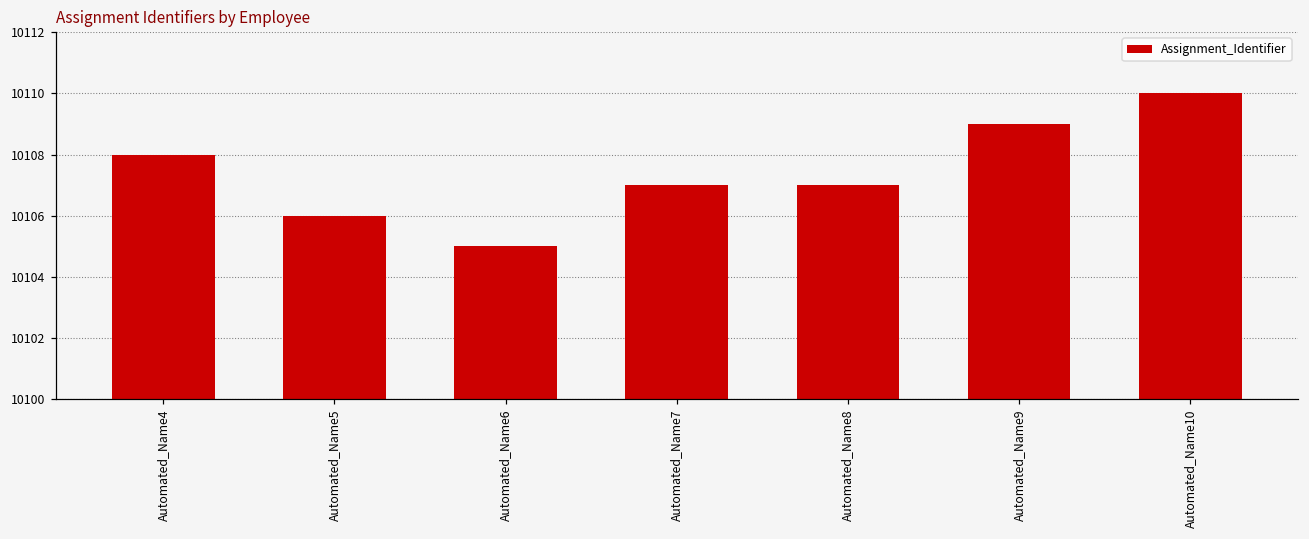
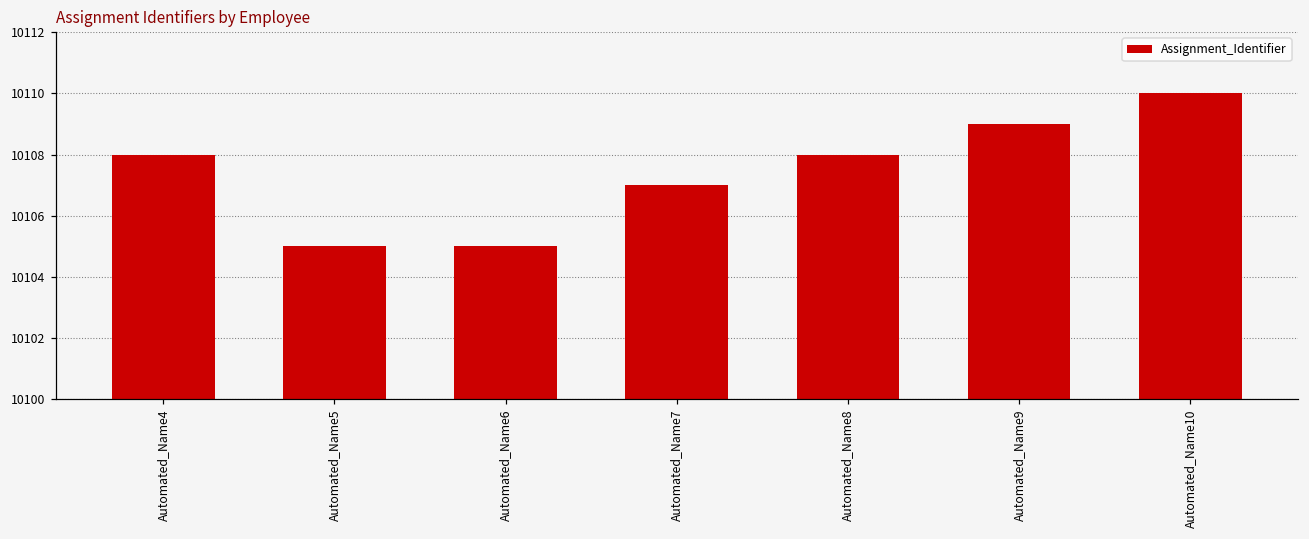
Automated_Name5: 10106 -> 10105
Automated_Name8: 10107 -> 10108
